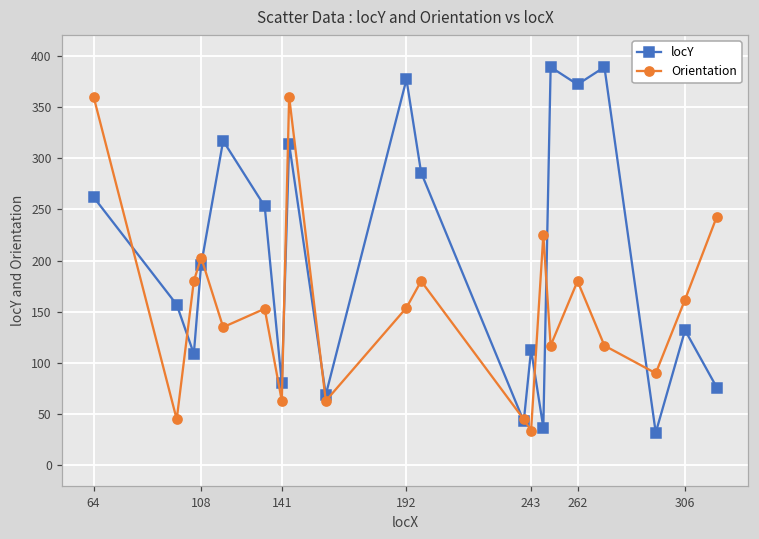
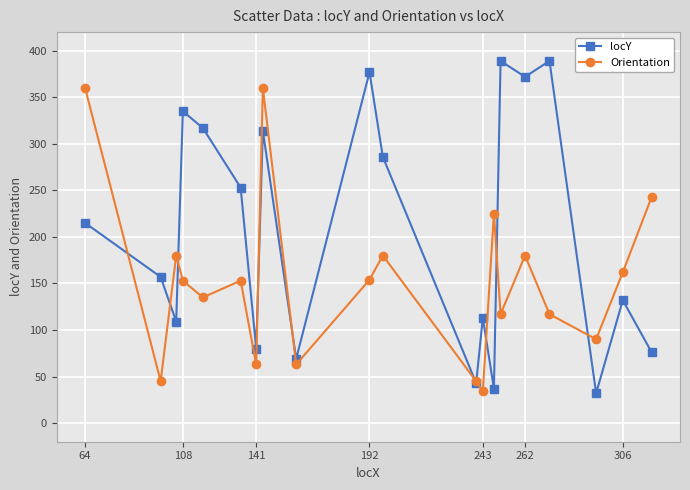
locY, 64: 260 -> 220
locY, 108: 200 -> 340
Orientation, 108: 200 -> 150
